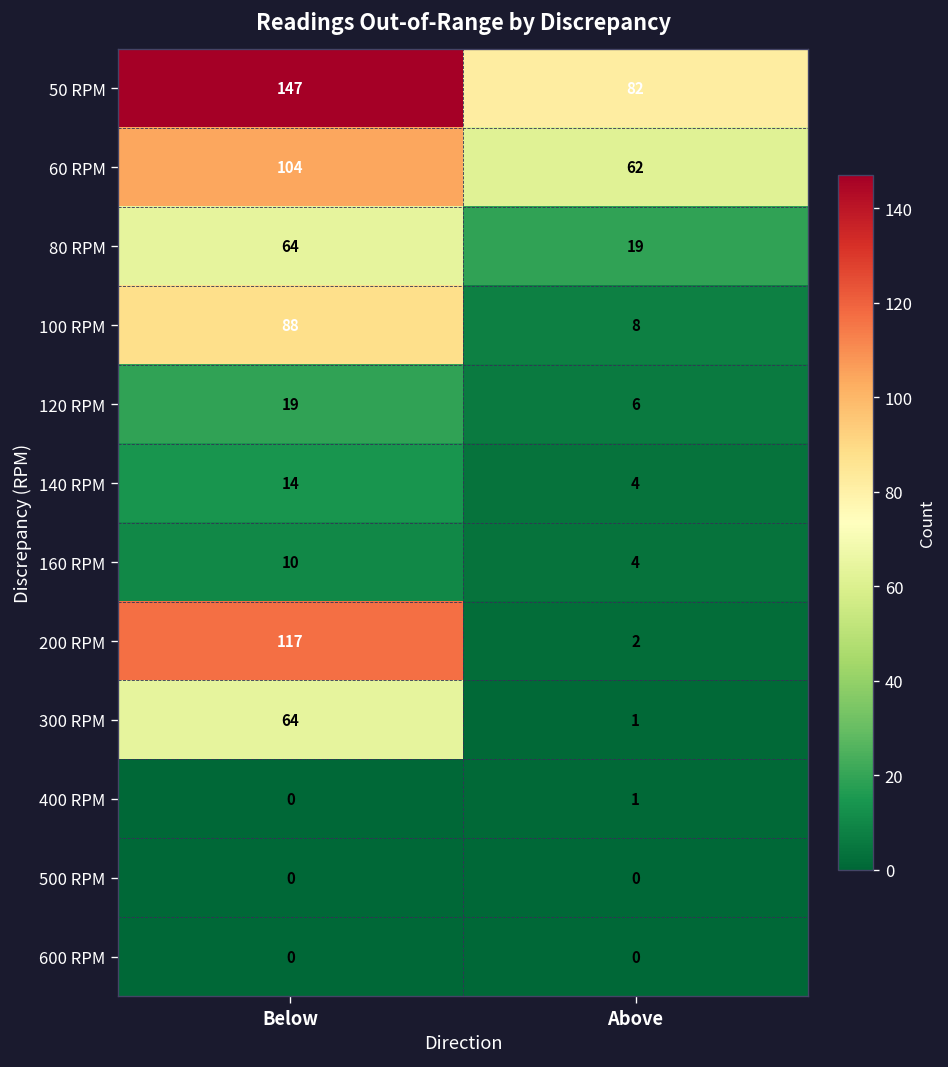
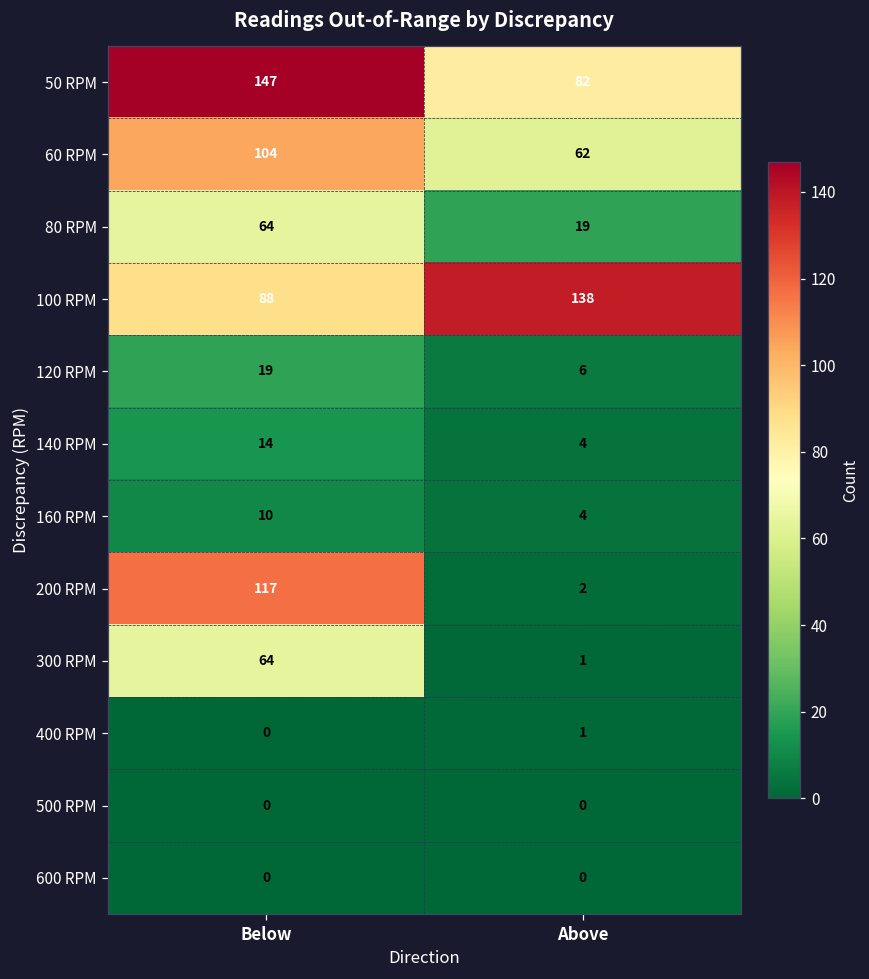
100 RPM, Above: 8 -> 138
